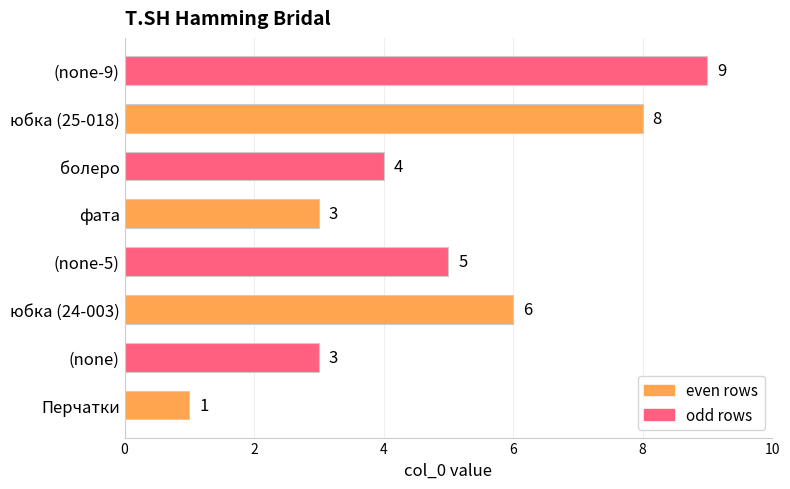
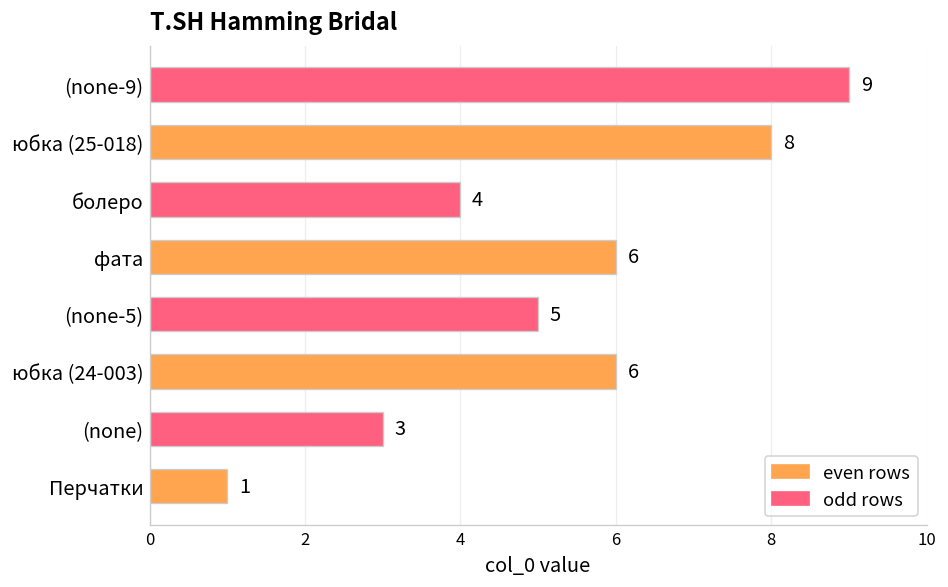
фата: 3 -> 6
